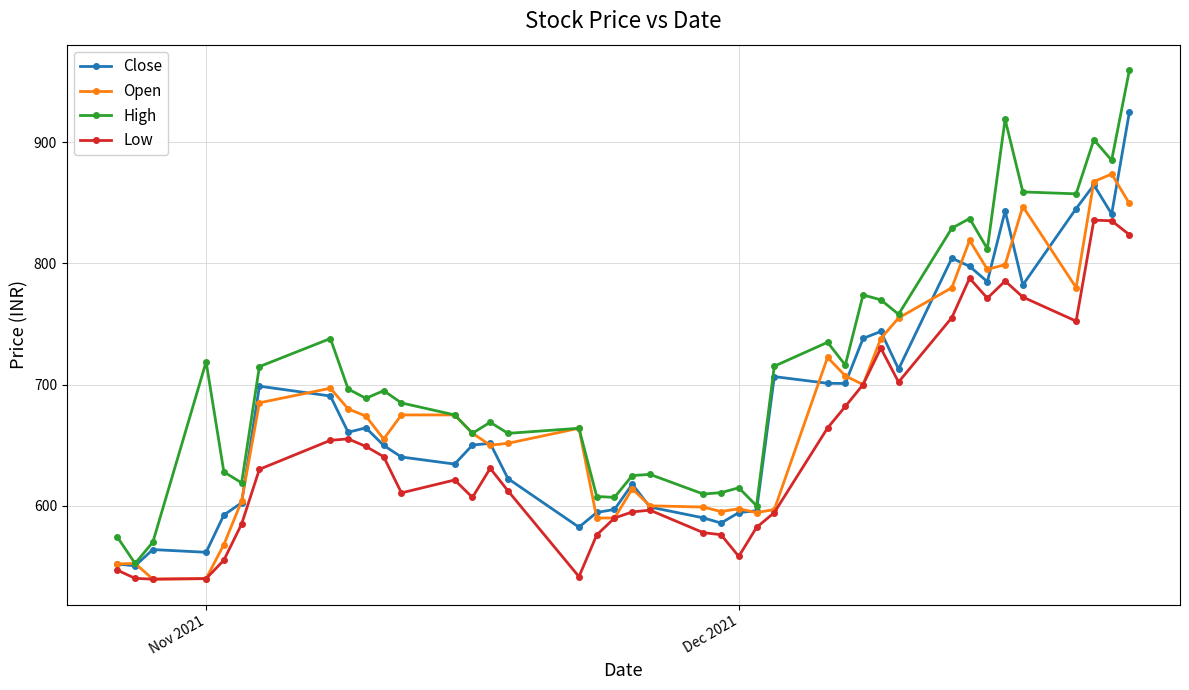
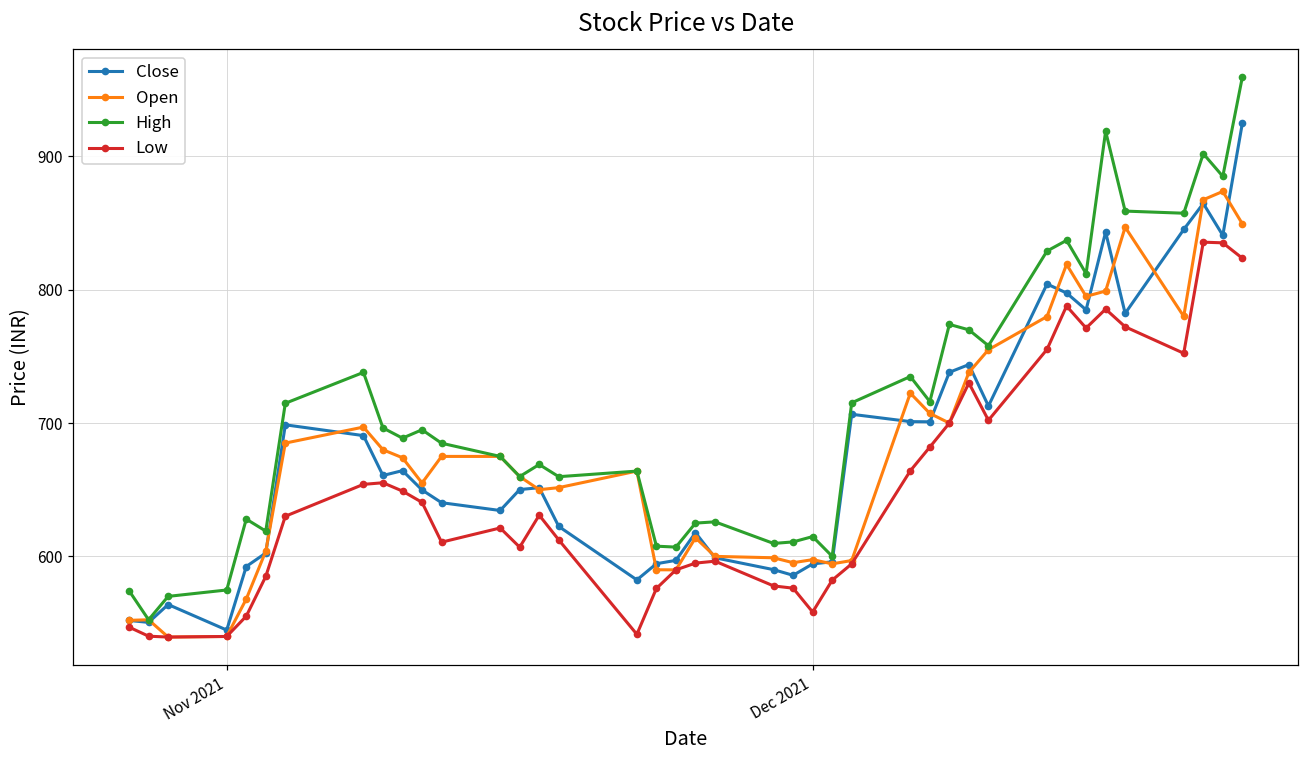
Close, Nov 2021: 562 -> 545
High, Nov 2021: 719 -> 575
